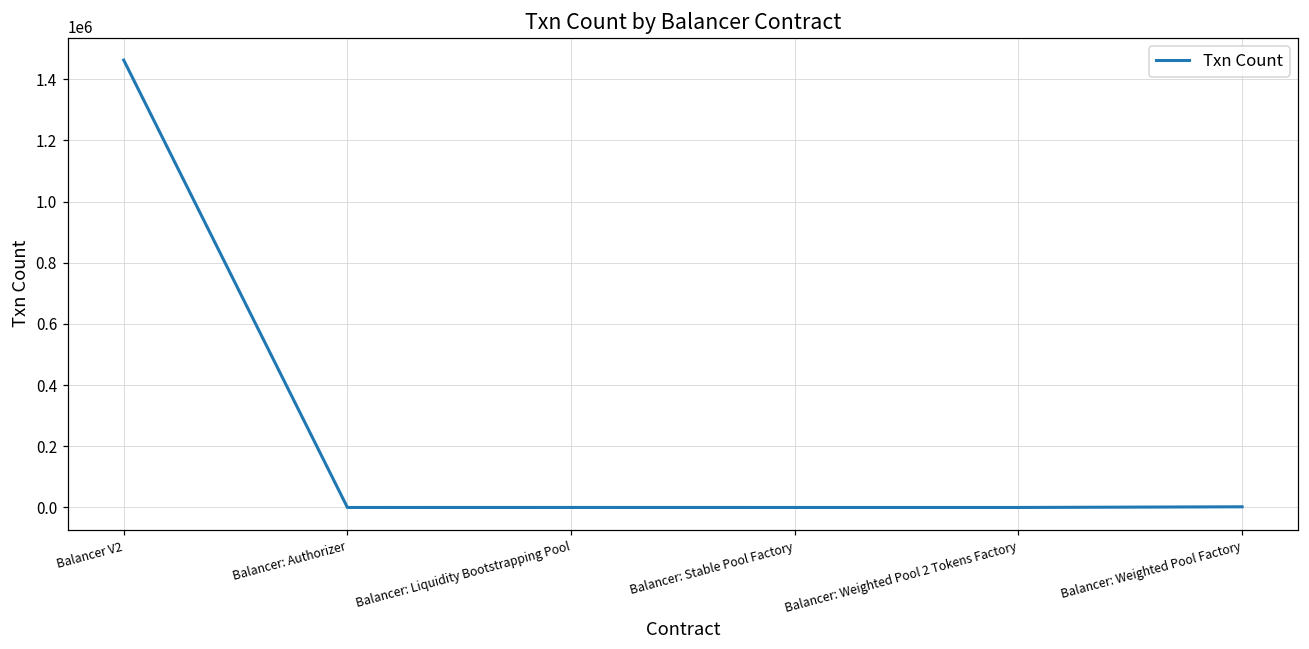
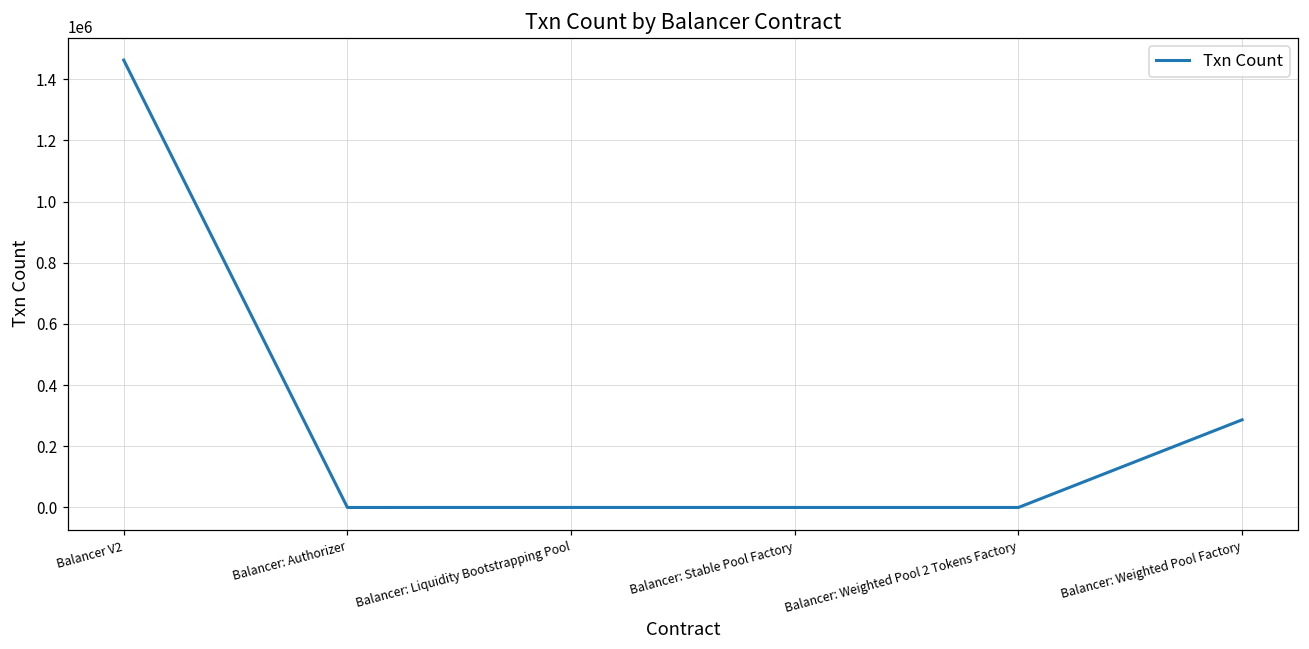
Balancer: Weighted Pool Factory: 0 -> 290000
